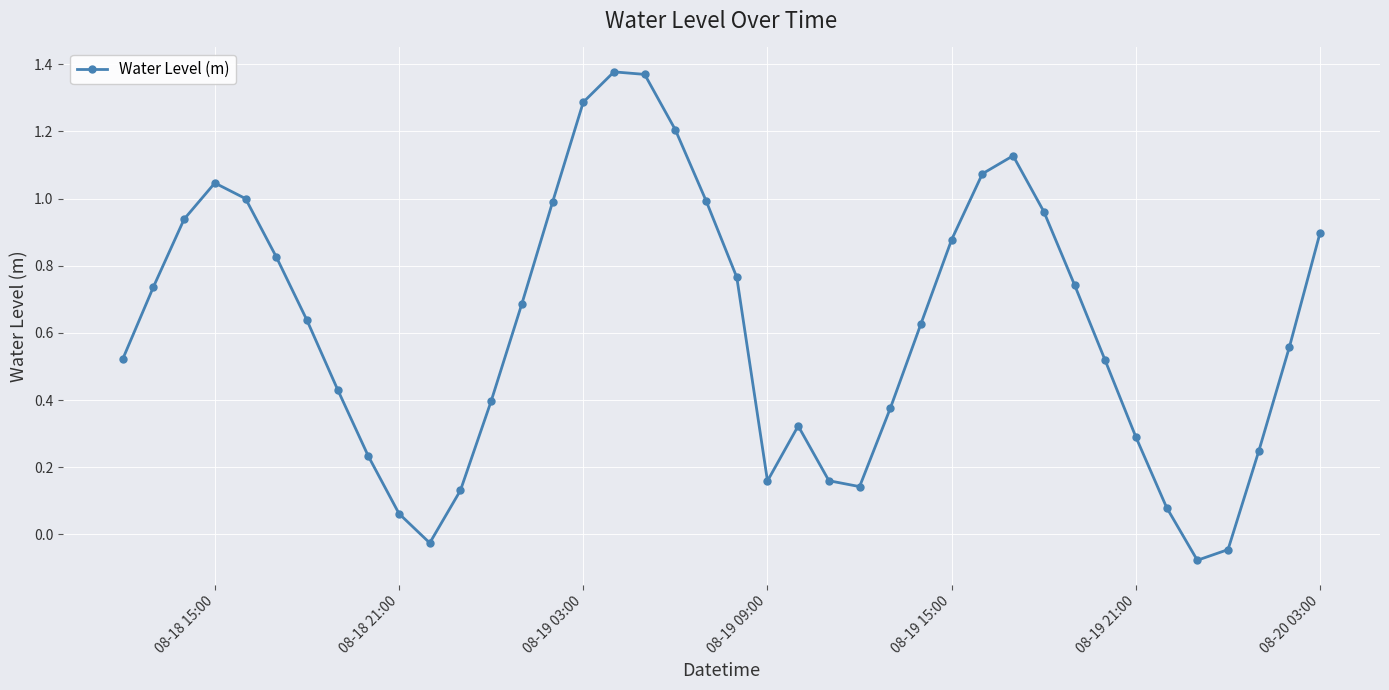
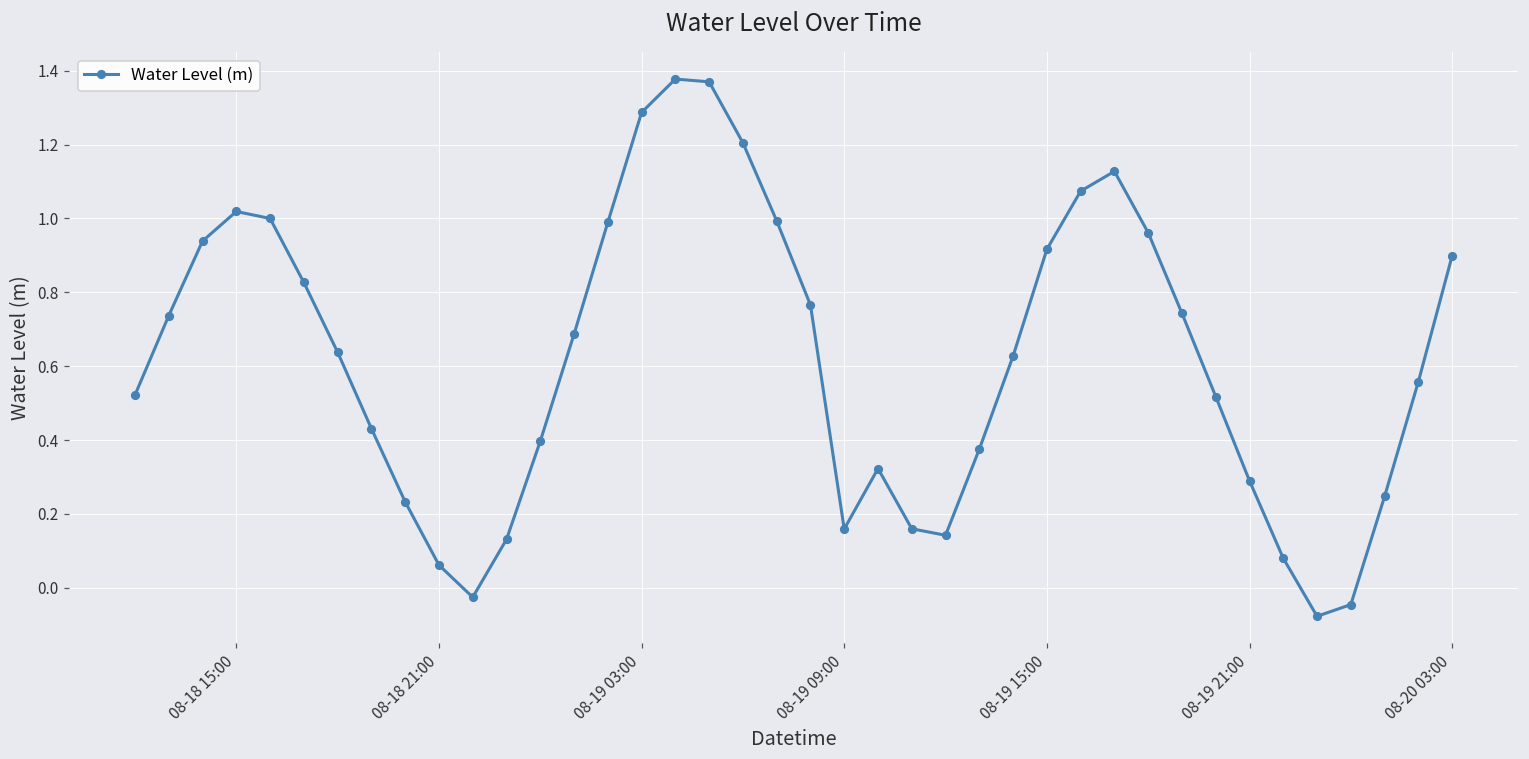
08-18 15:00: 1.05 -> 1.02
08-19 15:00: 0.88 -> 0.92
